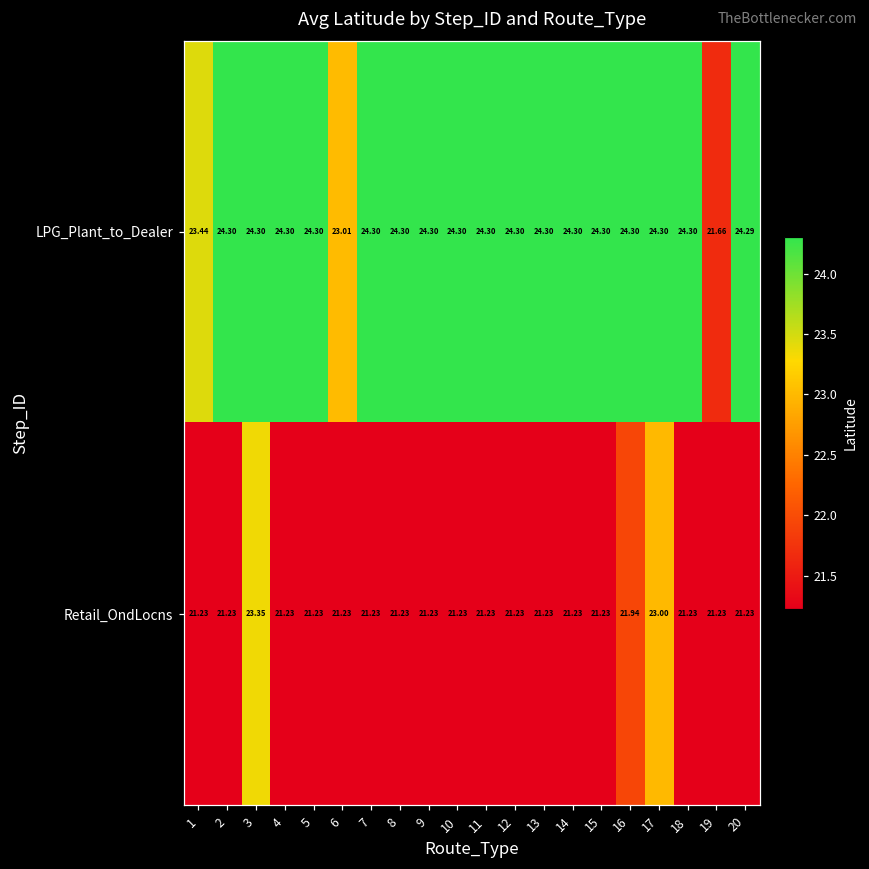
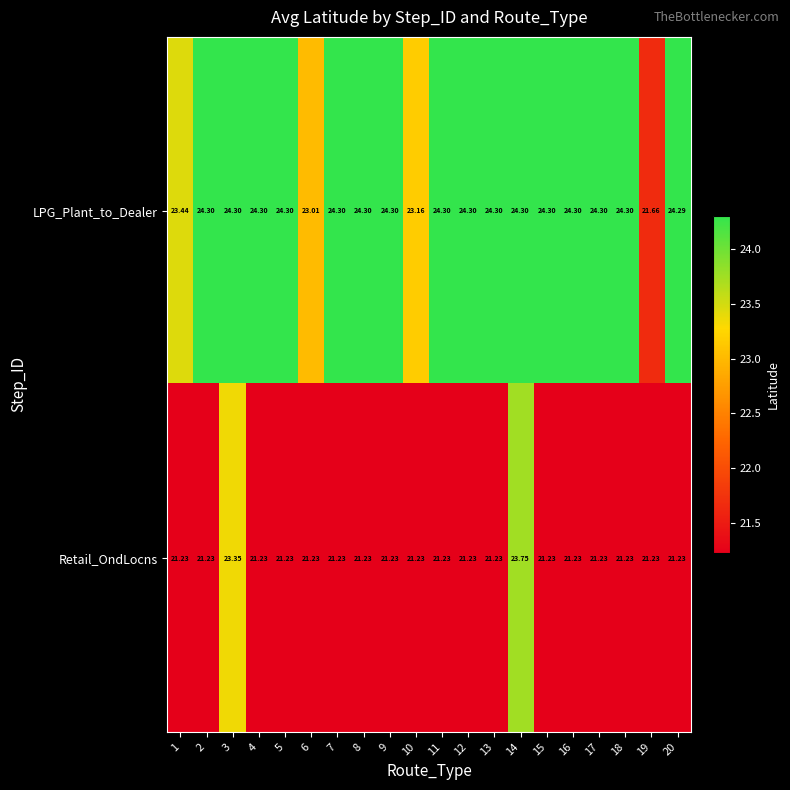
LPG_Plant_to_Dealer, 10: 24.30 -> 23.16
Retail_OndLocns, 14: 21.23 -> 23.75
Retail_OndLocns, 16: 21.94 -> 21.23
Retail_OndLocns, 17: 23.00 -> 21.23
